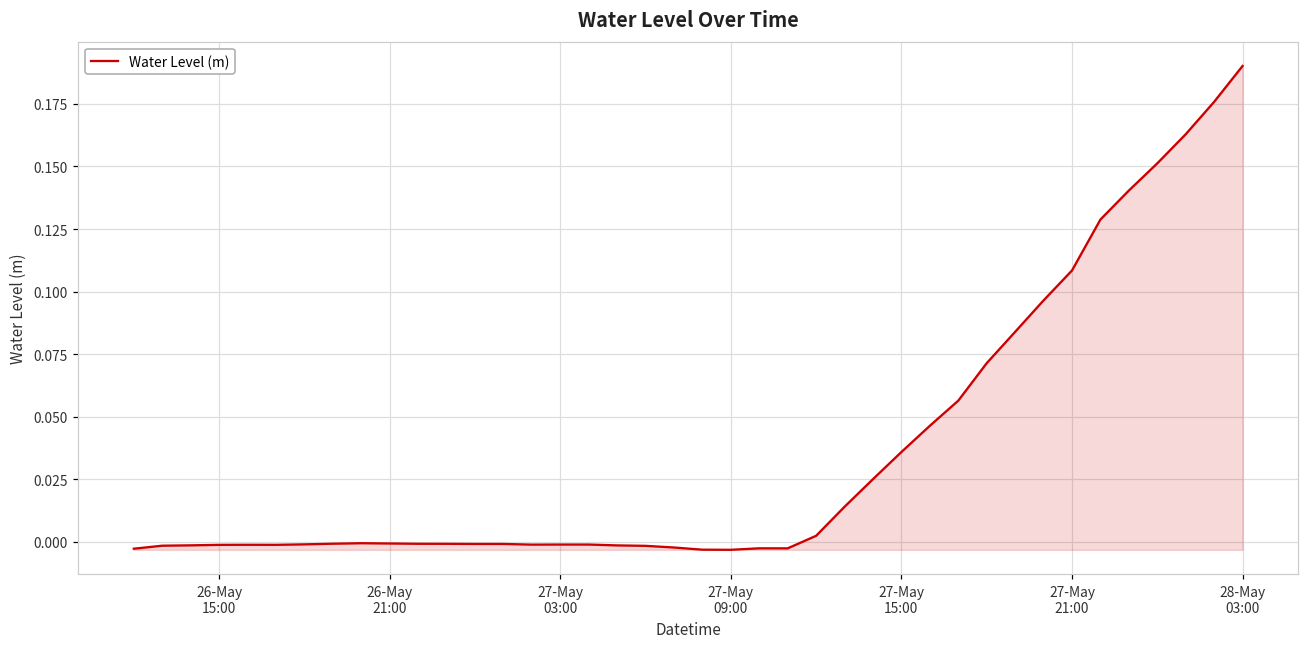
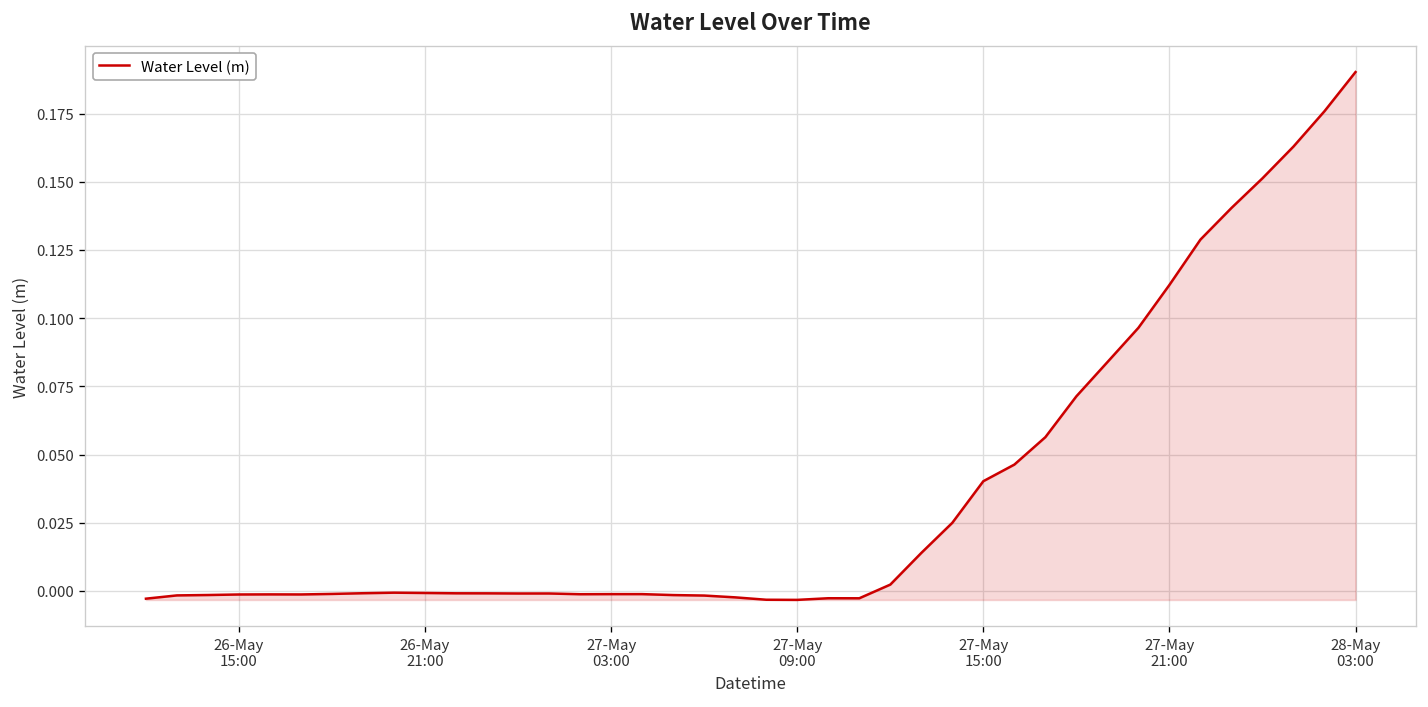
27-May 15:00: 0.036 -> 0.040
27-May 21:00: 0.108 -> 0.112
